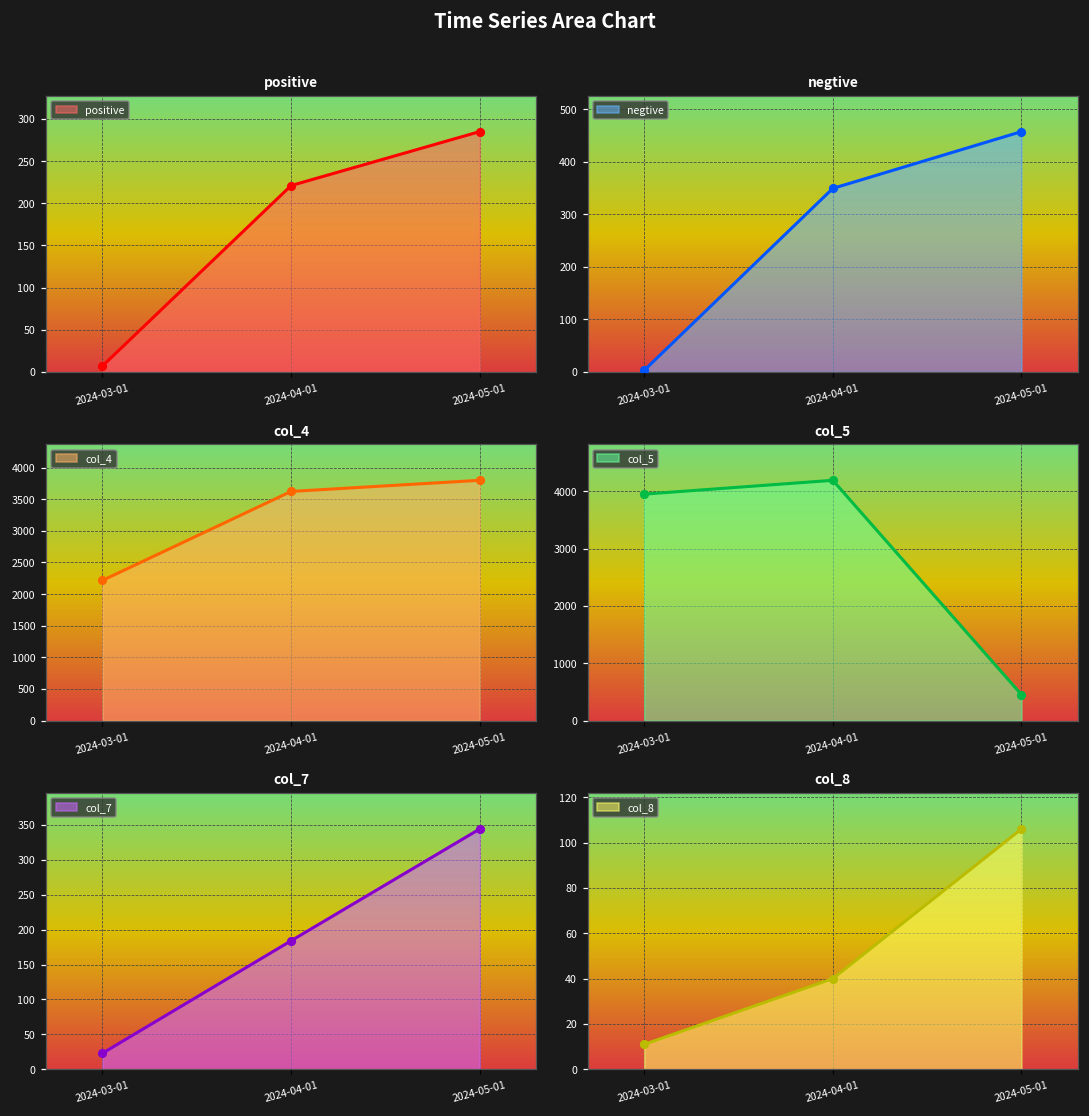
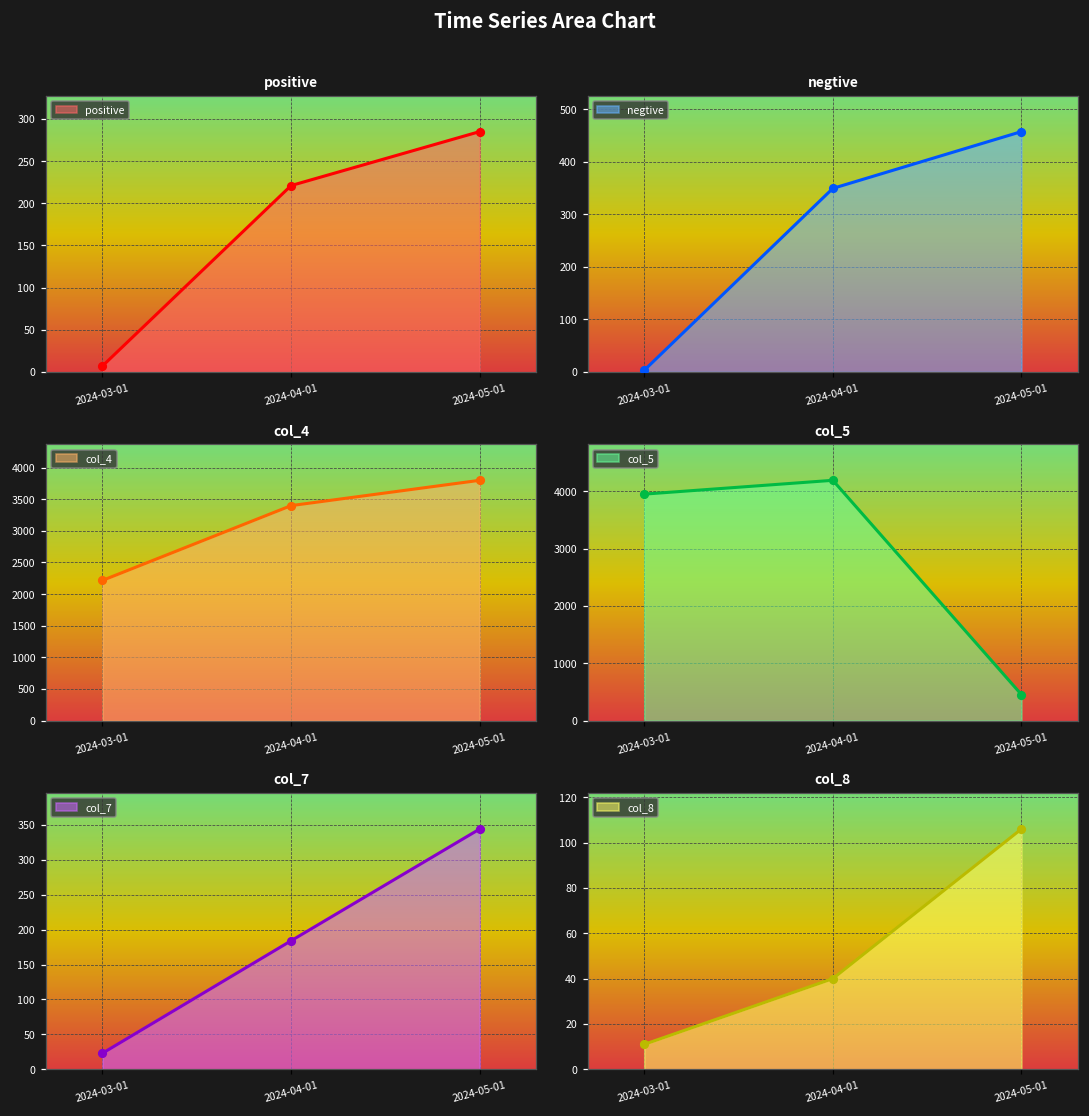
col_4, 2024-04-01: 3600 -> 3400
